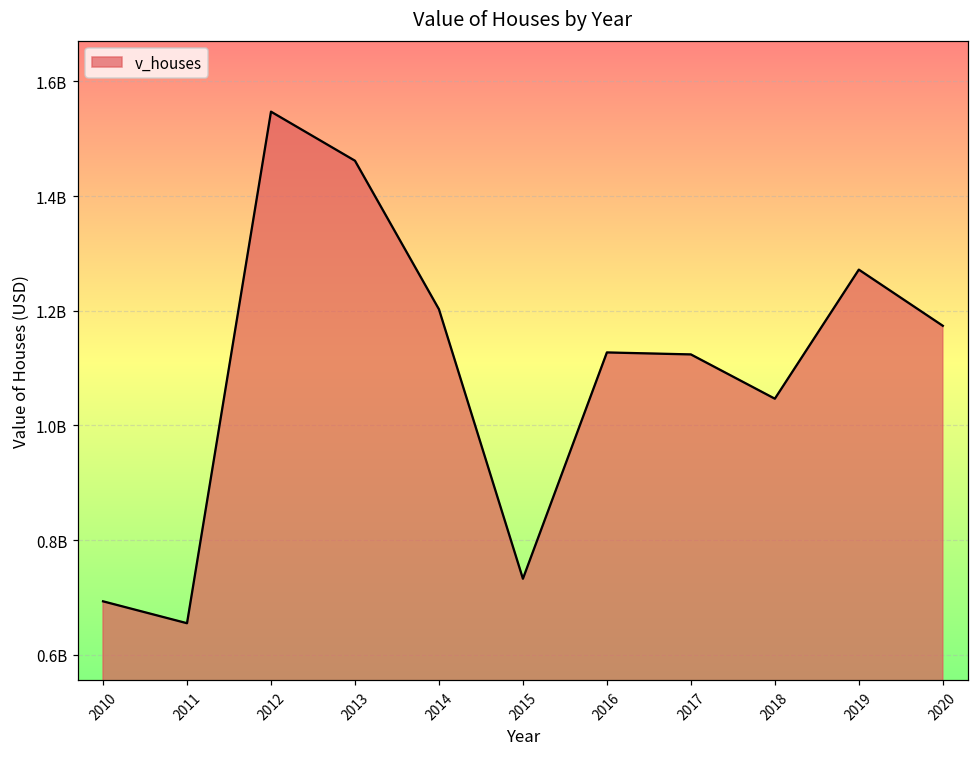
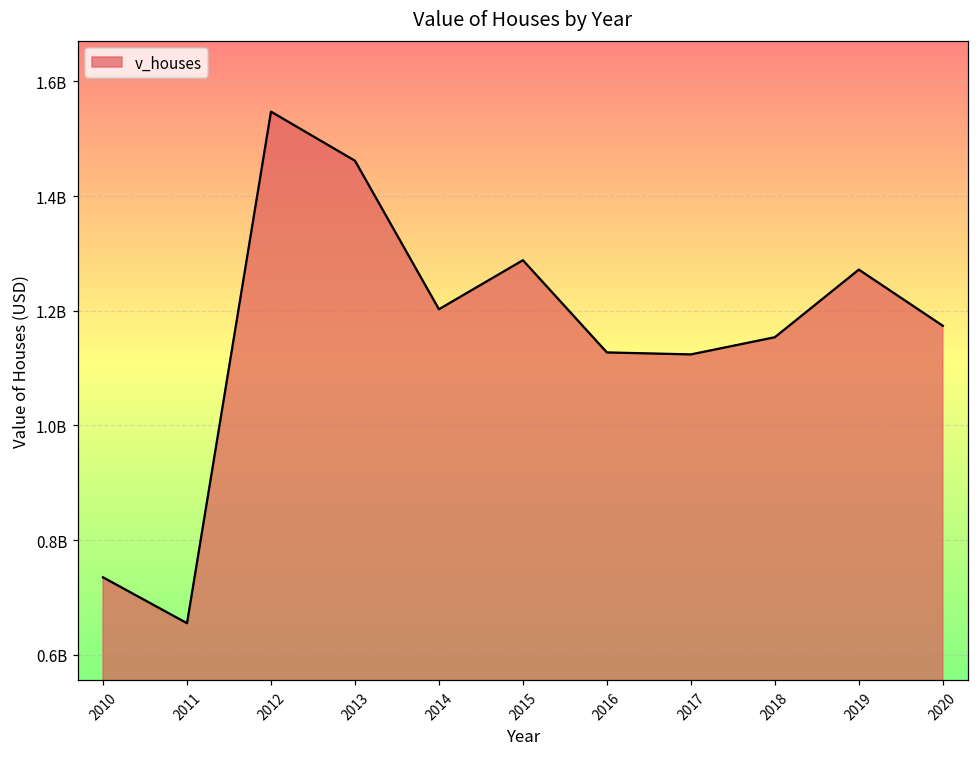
2010: 690000000 -> 740000000
2015: 730000000 -> 1290000000
2018: 1050000000 -> 1150000000
